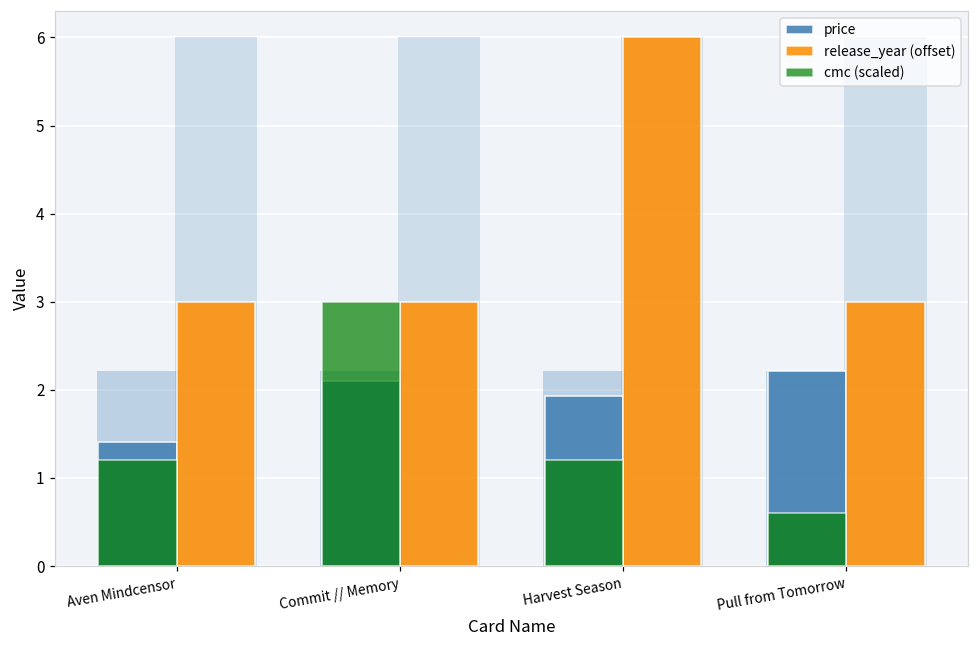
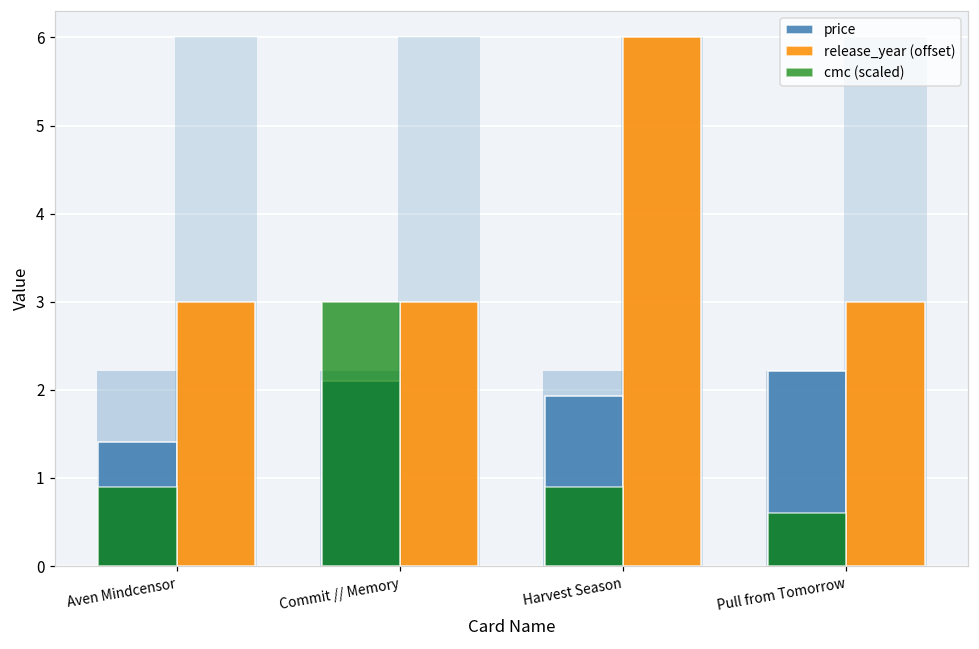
cmc (scaled), Aven Mindcensor: 1.2 -> 0.9
cmc (scaled), Harvest Season: 1.2 -> 0.9
